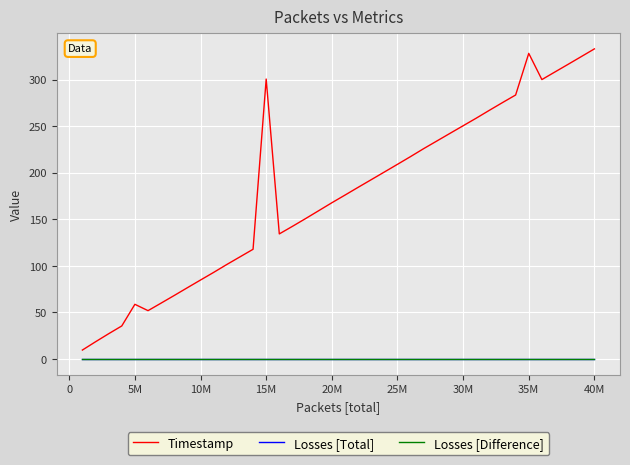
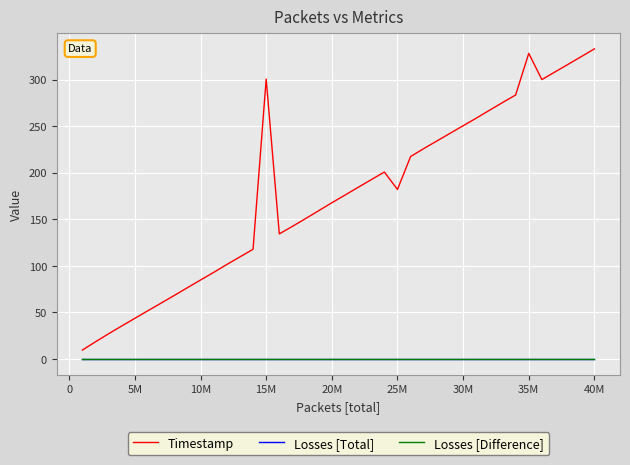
Timestamp, 5M: 60 -> 40
Timestamp, 25M: 210 -> 180
